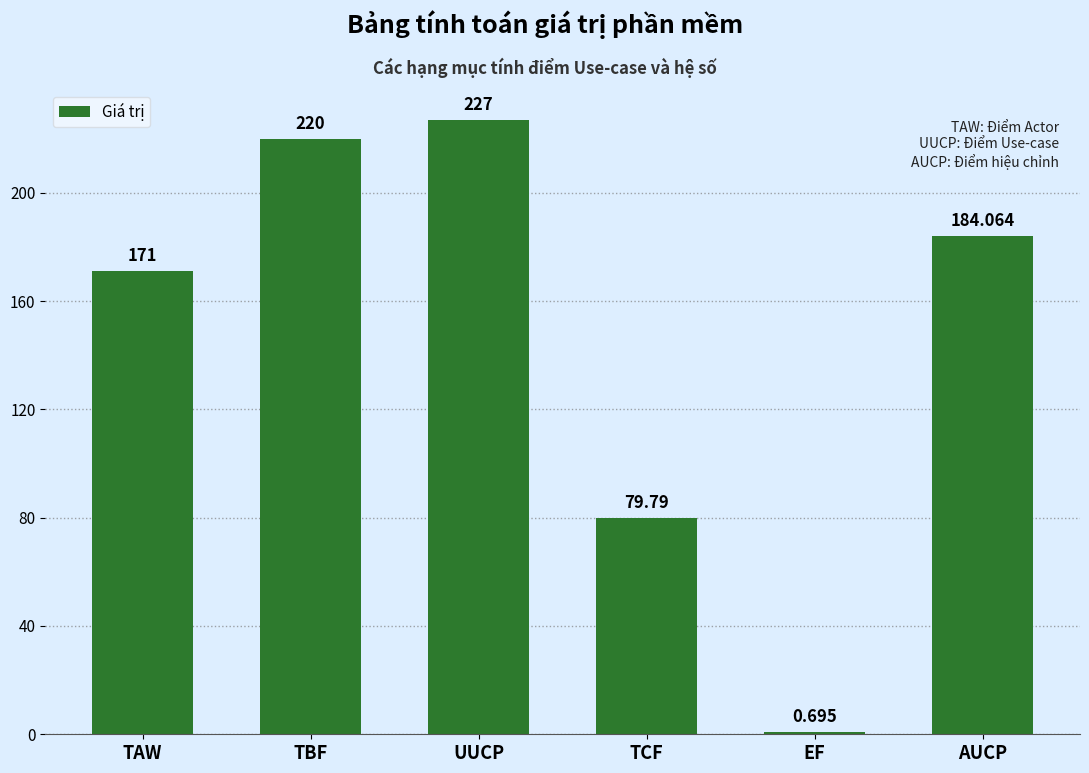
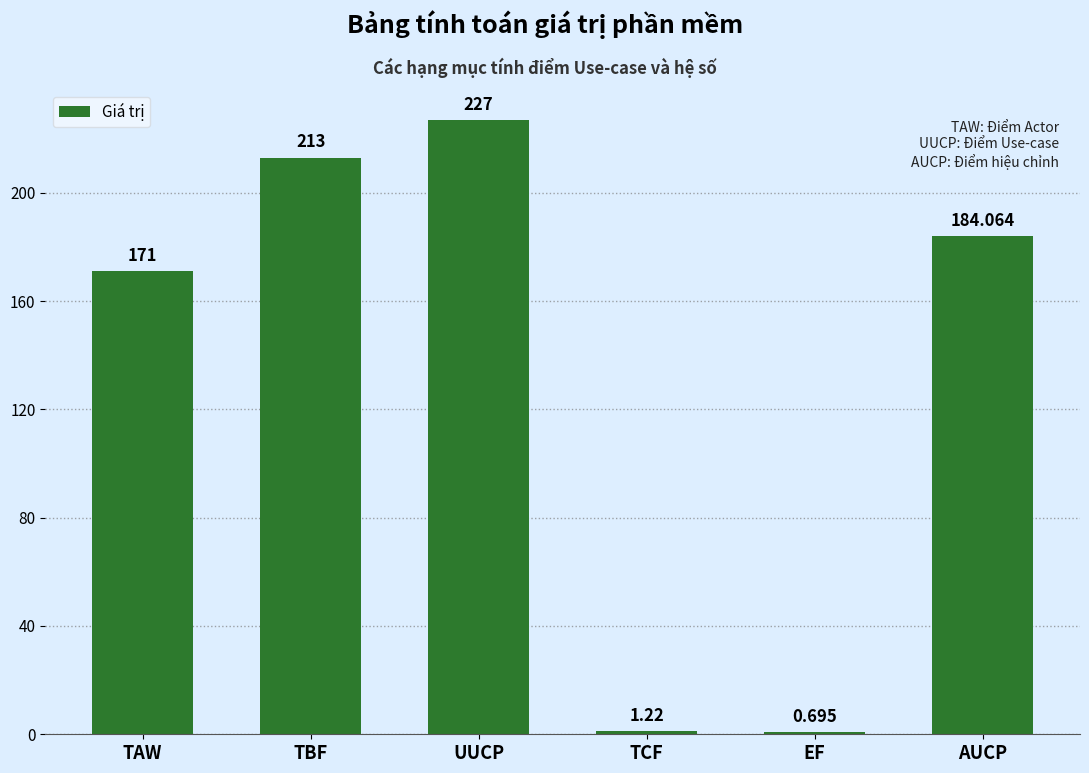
TBF: 220 -> 213
TCF: 79.79 -> 1.22
